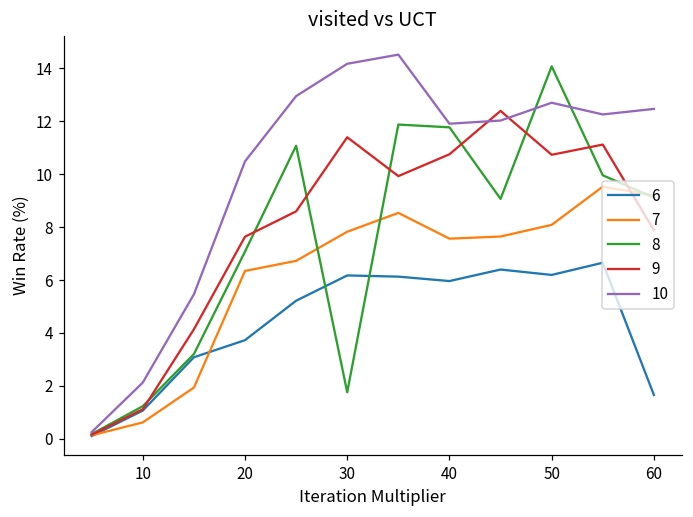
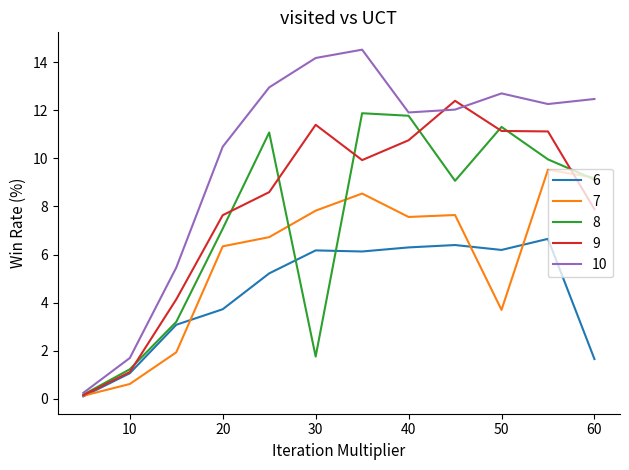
10, 10: 2.1 -> 1.7
6, 40: 6.0 -> 6.3
7, 50: 8.1 -> 3.7
8, 50: 14.1 -> 11.3
9, 50: 10.7 -> 11.1
